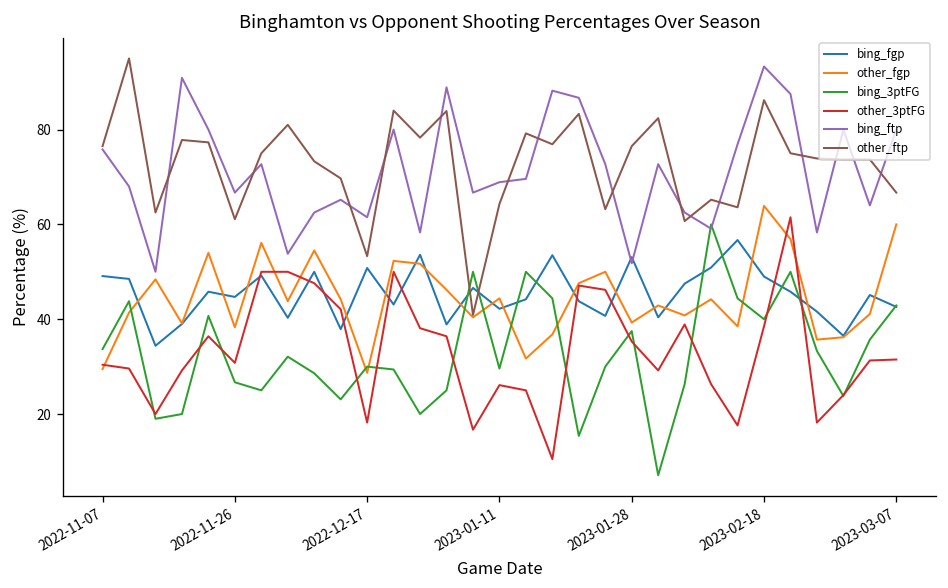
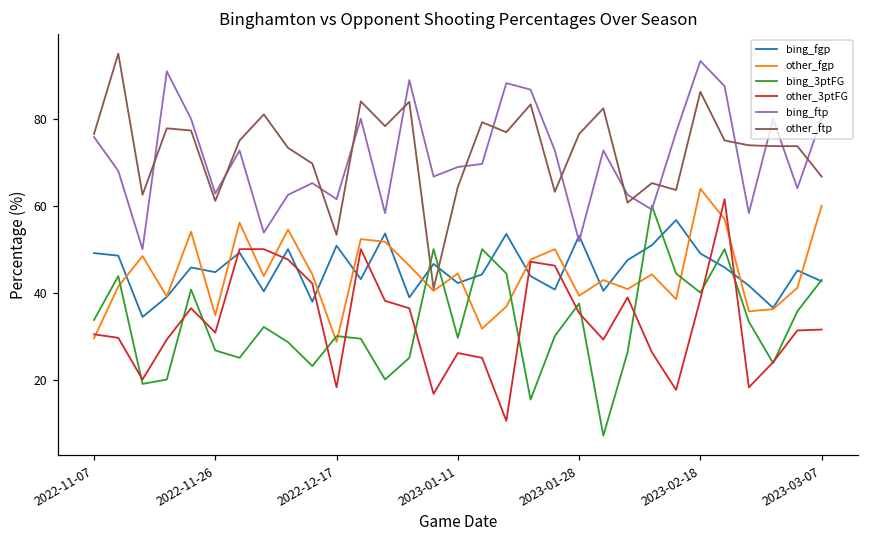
other_fgp, 2022-11-26: 38 -> 35
bing_ftp, 2022-11-26: 67 -> 63
